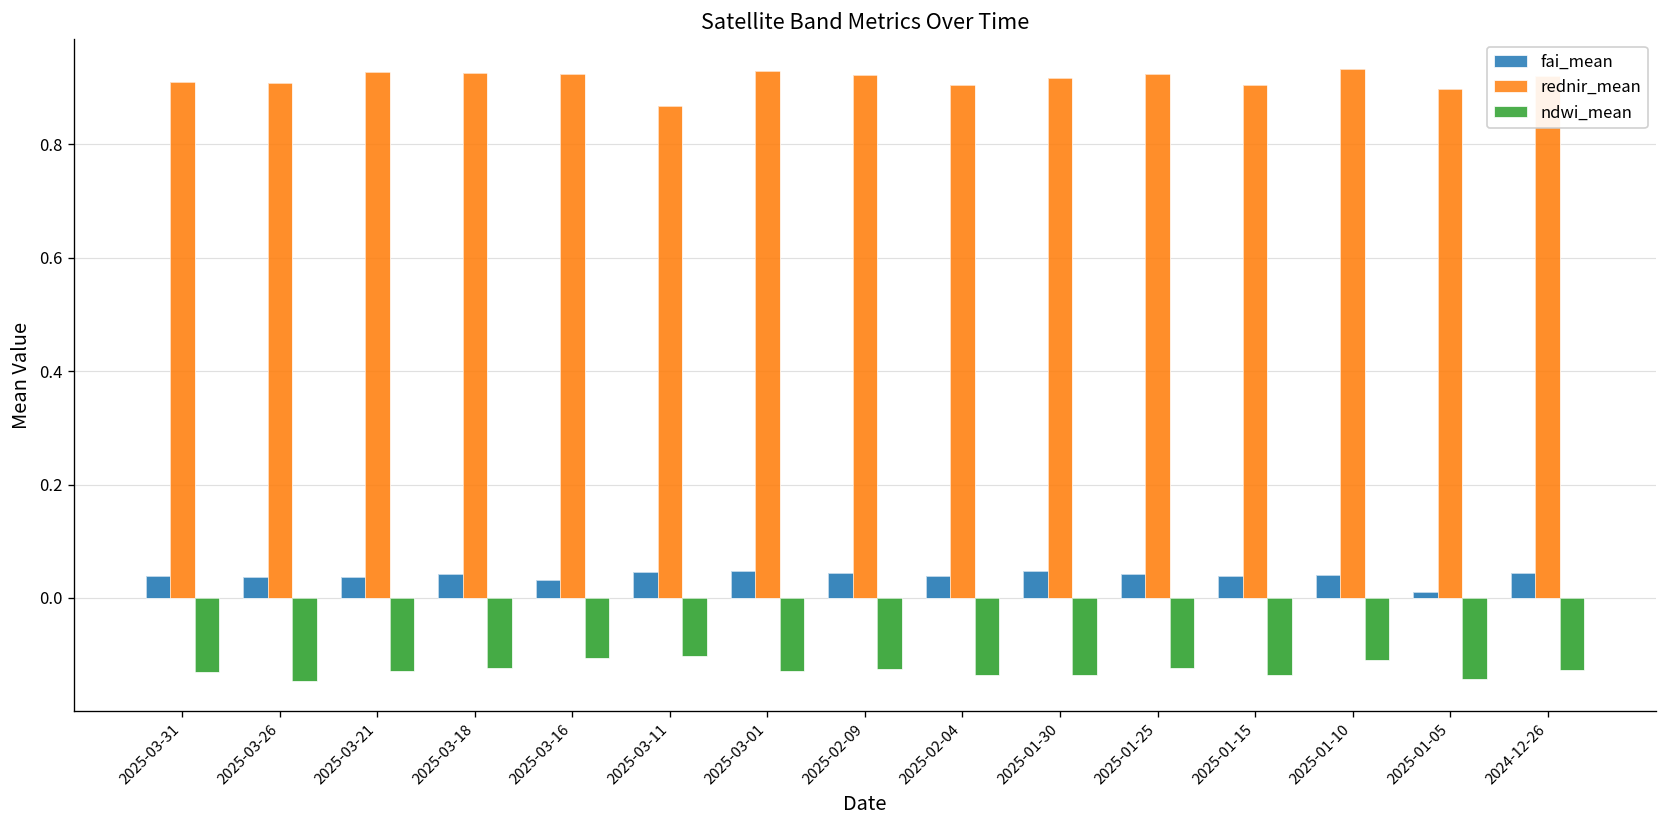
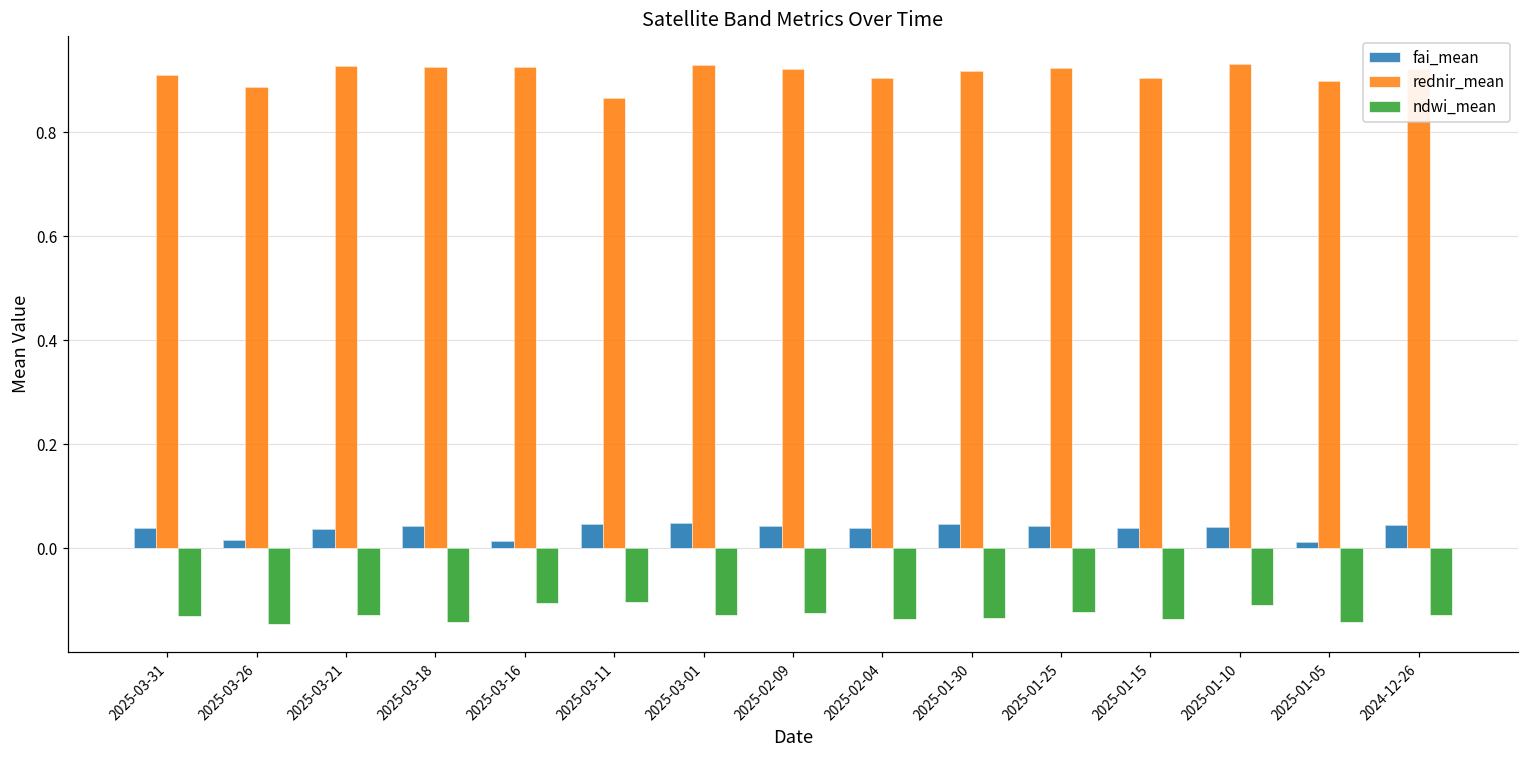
fai_mean, 2025-03-26: 0.04 -> 0.02
rednir_mean, 2025-03-26: 0.91 -> 0.89
ndwi_mean, 2025-03-18: -0.12 -> -0.14
fai_mean, 2025-03-16: 0.03 -> 0.01
